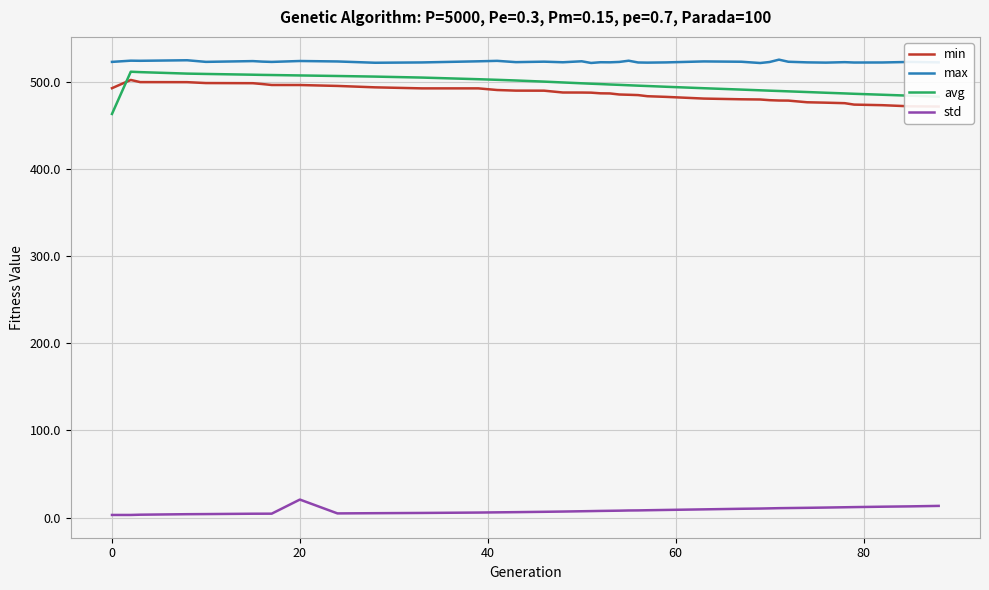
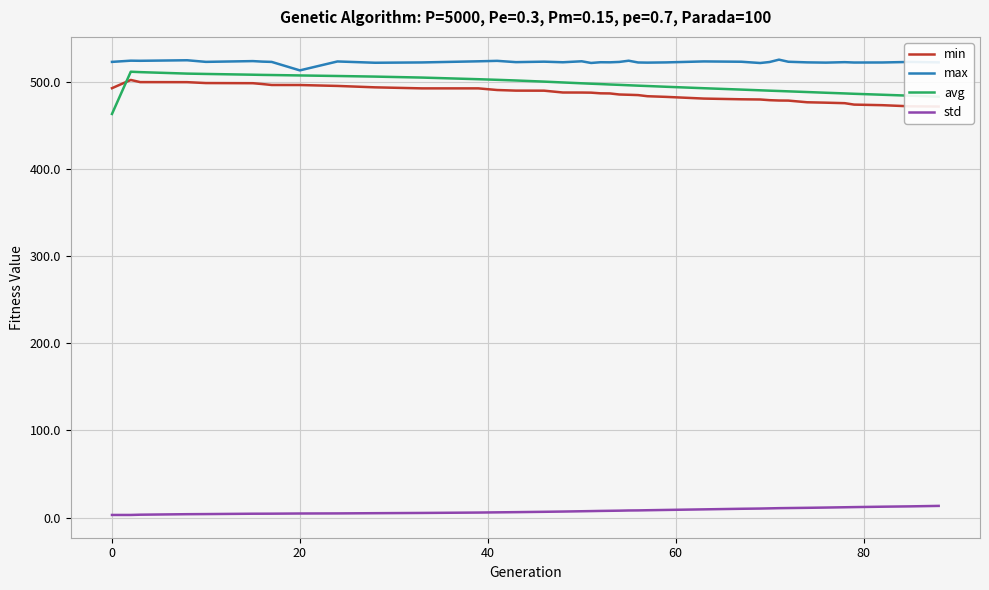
max, 20: 520 -> 510
std, 20: 20 -> 0
